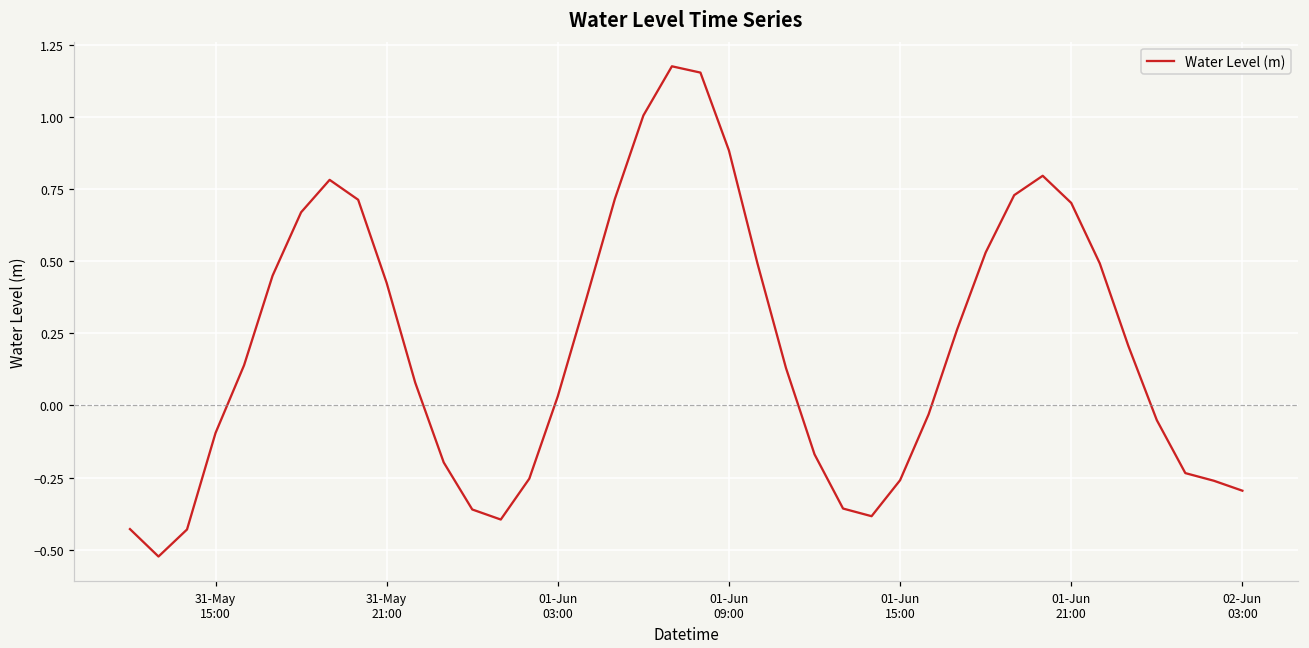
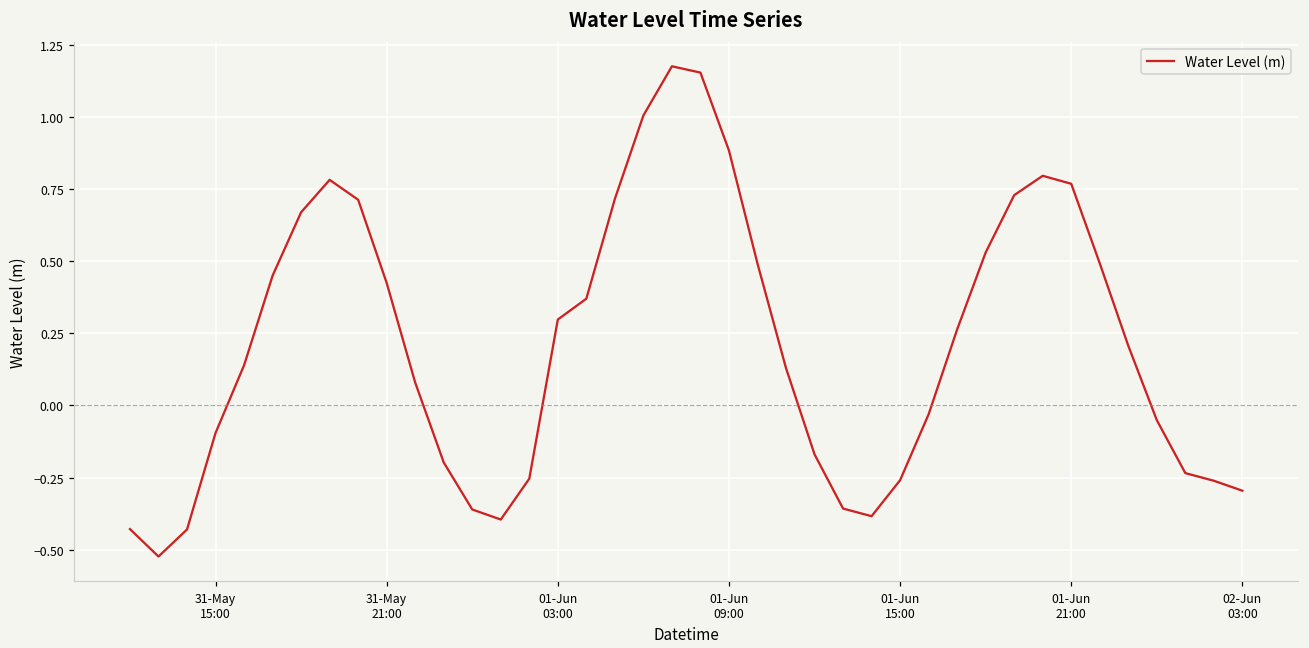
01-Jun 03:00: 0.03 -> 0.30
01-Jun 21:00: 0.70 -> 0.77
